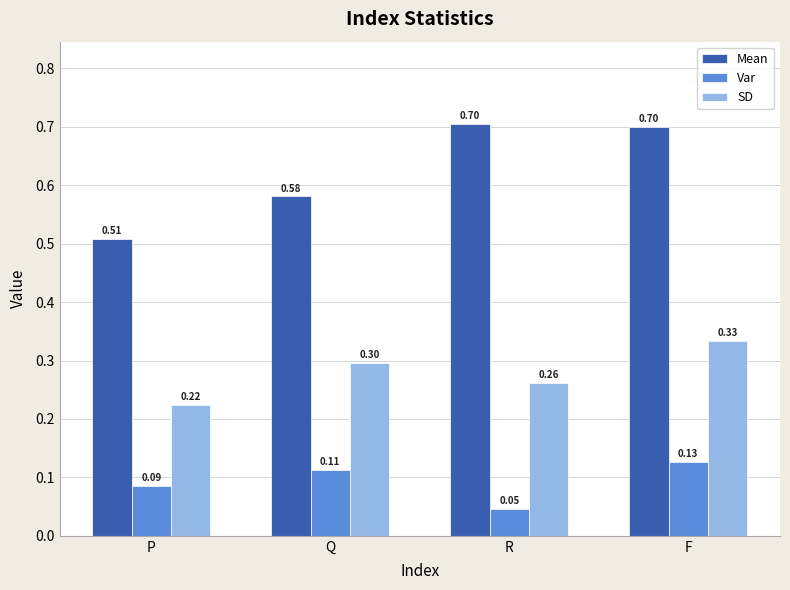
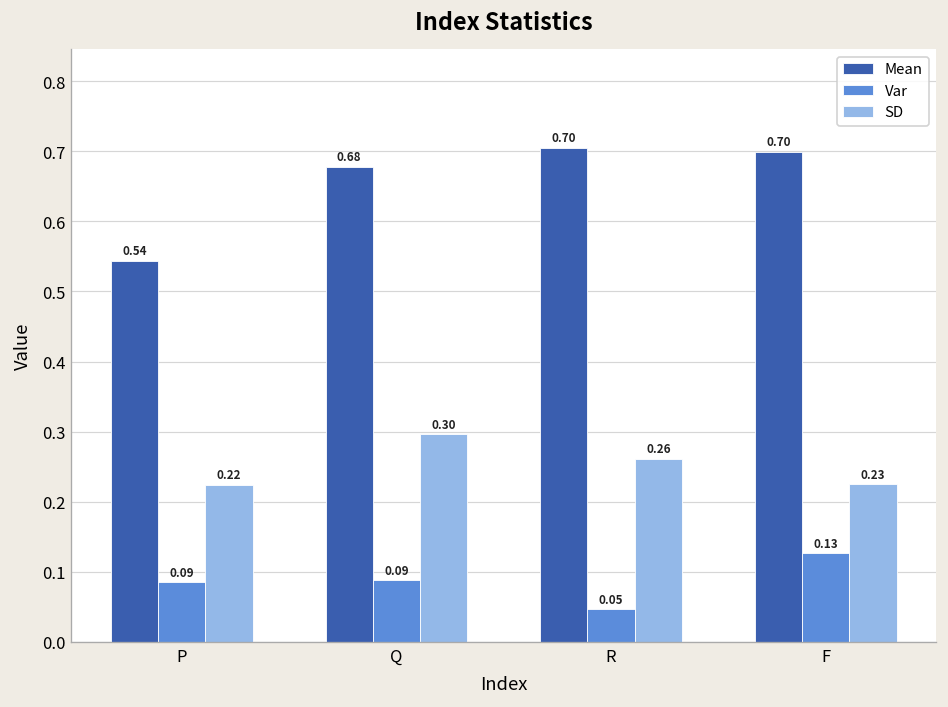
Mean, P: 0.51 -> 0.54
Mean, Q: 0.58 -> 0.68
Var, Q: 0.11 -> 0.09
SD, F: 0.33 -> 0.23
